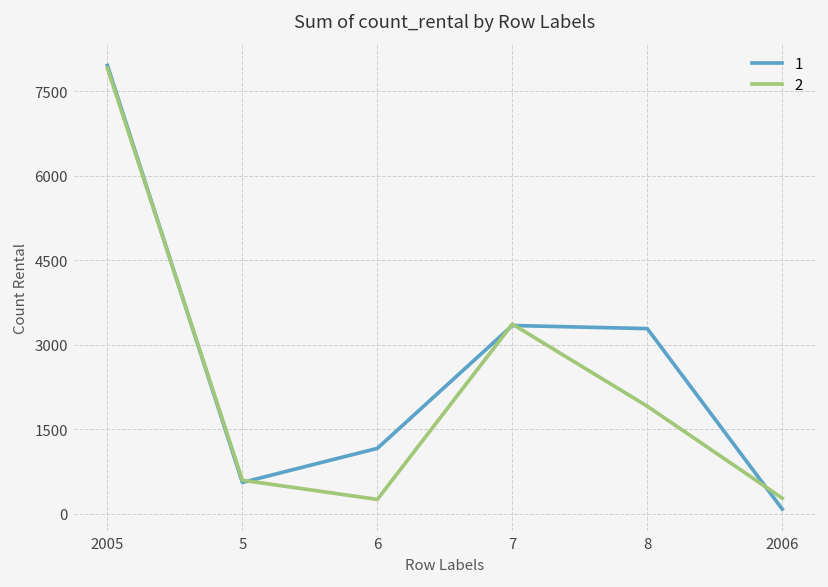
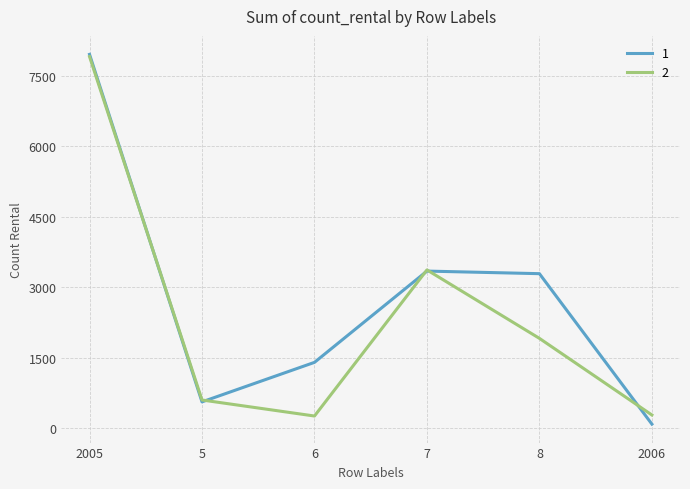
1, 6: 1200 -> 1400
